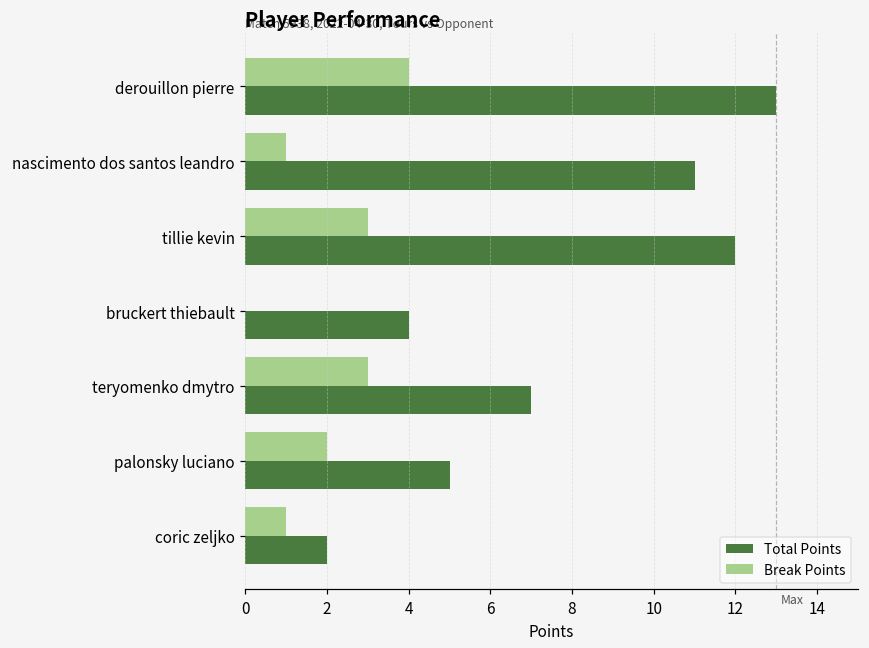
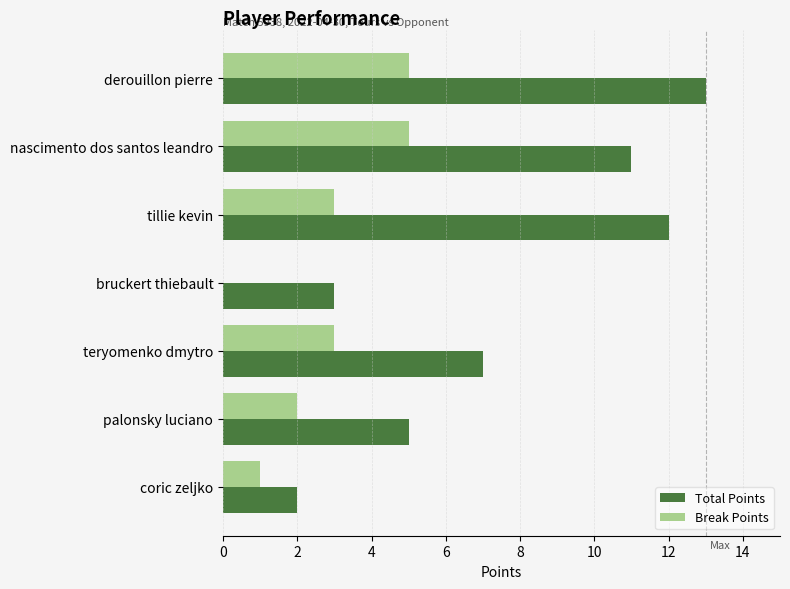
Break Points, derouillon pierre: 4 -> 5
Break Points, nascimento dos santos leandro: 1 -> 5
Total Points, bruckert thiebault: 4 -> 3
